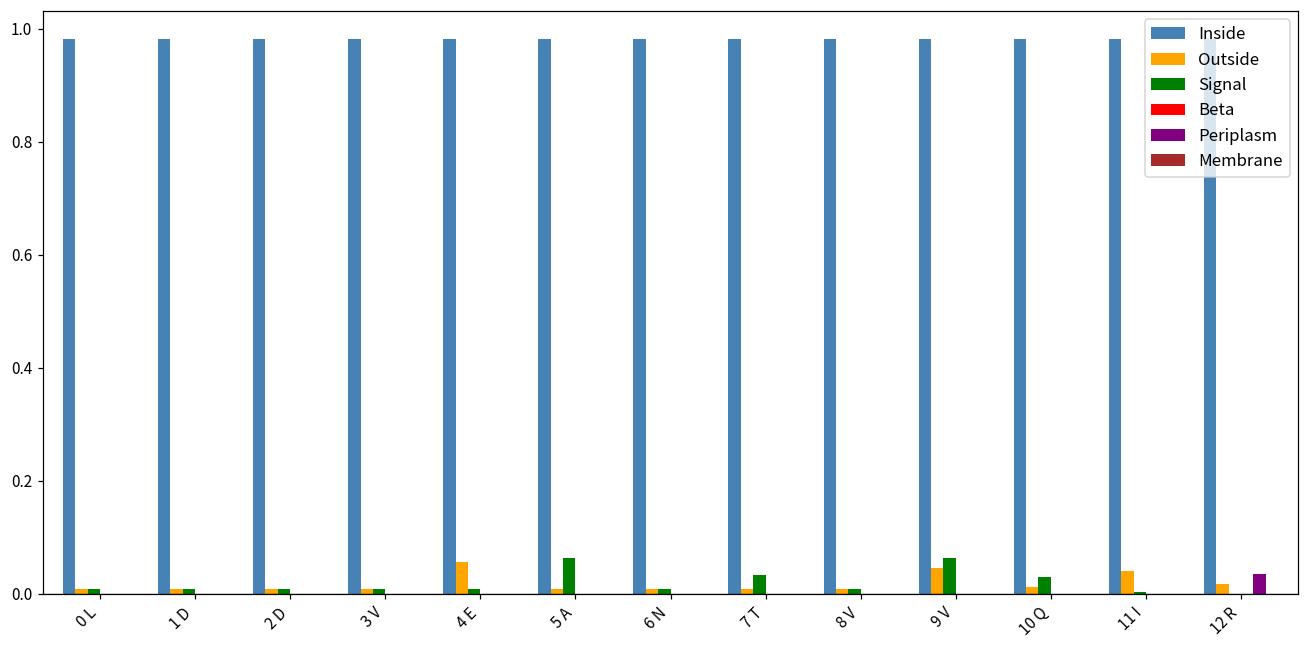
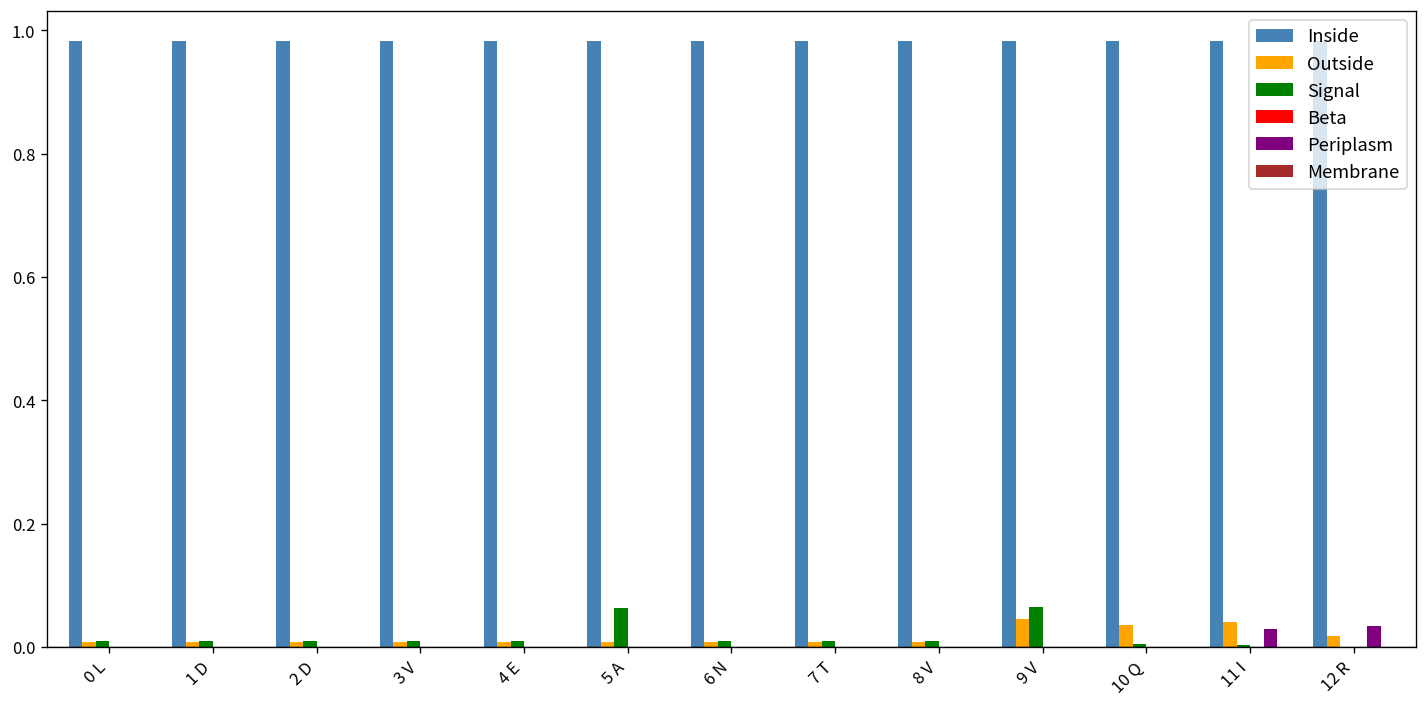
Outside, 4 E: 0.06 -> 0.01
Signal, 7 T: 0.03 -> 0.01
Outside, 10 Q: 0.01 -> 0.04
Signal, 10 Q: 0.03 -> 0.00
Periplasm, 11 I: 0.00 -> 0.03
